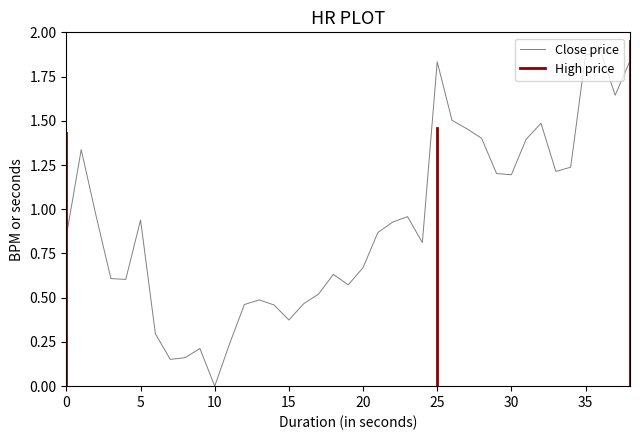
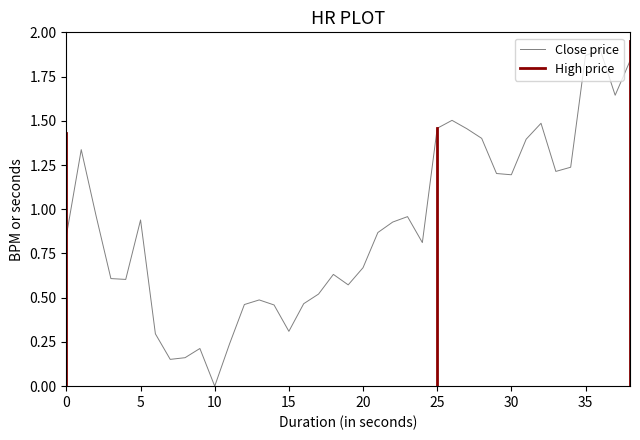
15: 0.37 -> 0.31
25: 1.83 -> 1.46
